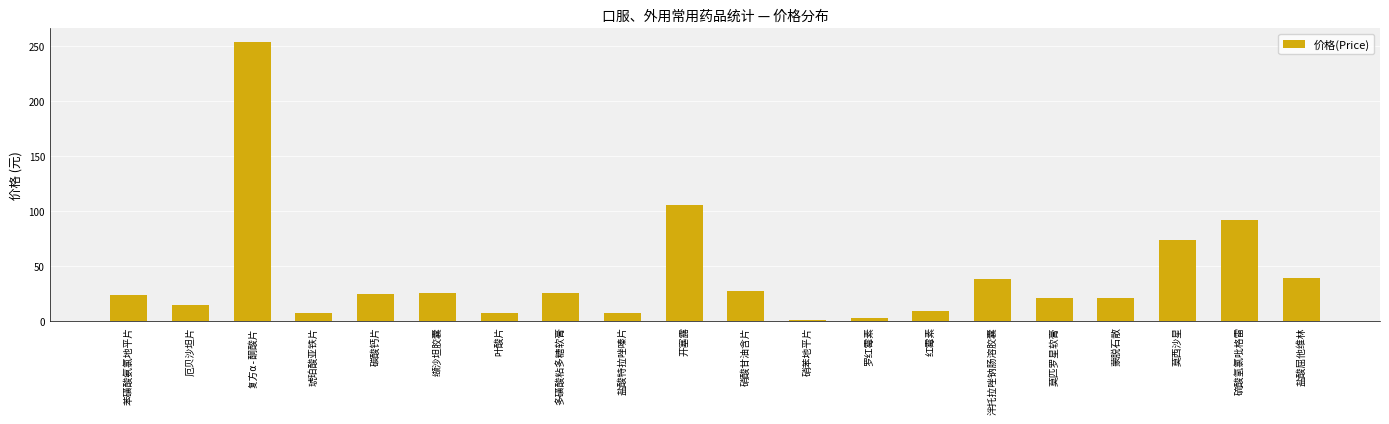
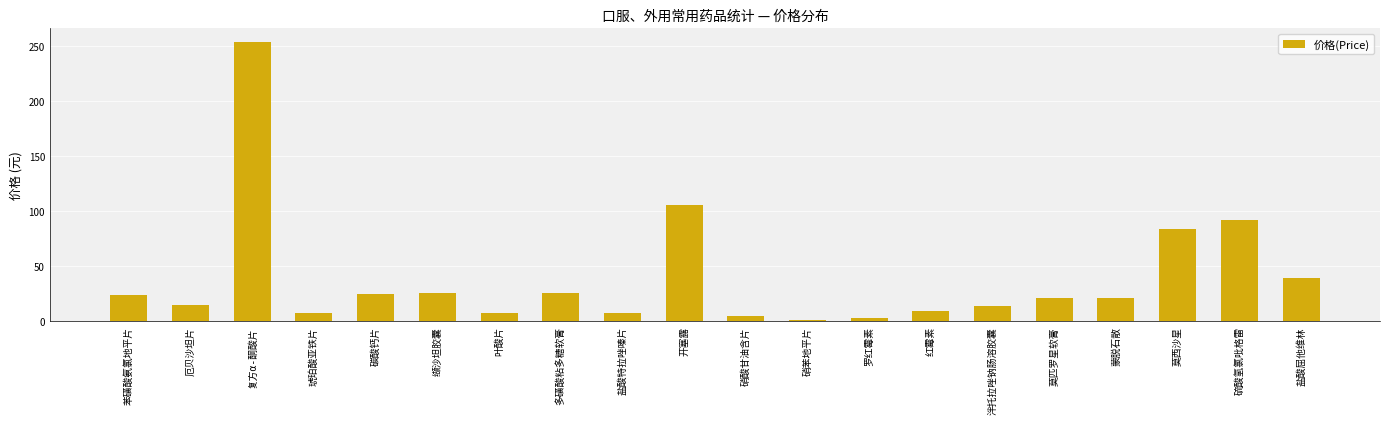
硝酸甘油含片: 28 -> 5
泮托拉唑钠肠溶胶囊: 39 -> 14
莫西沙星: 74 -> 84
